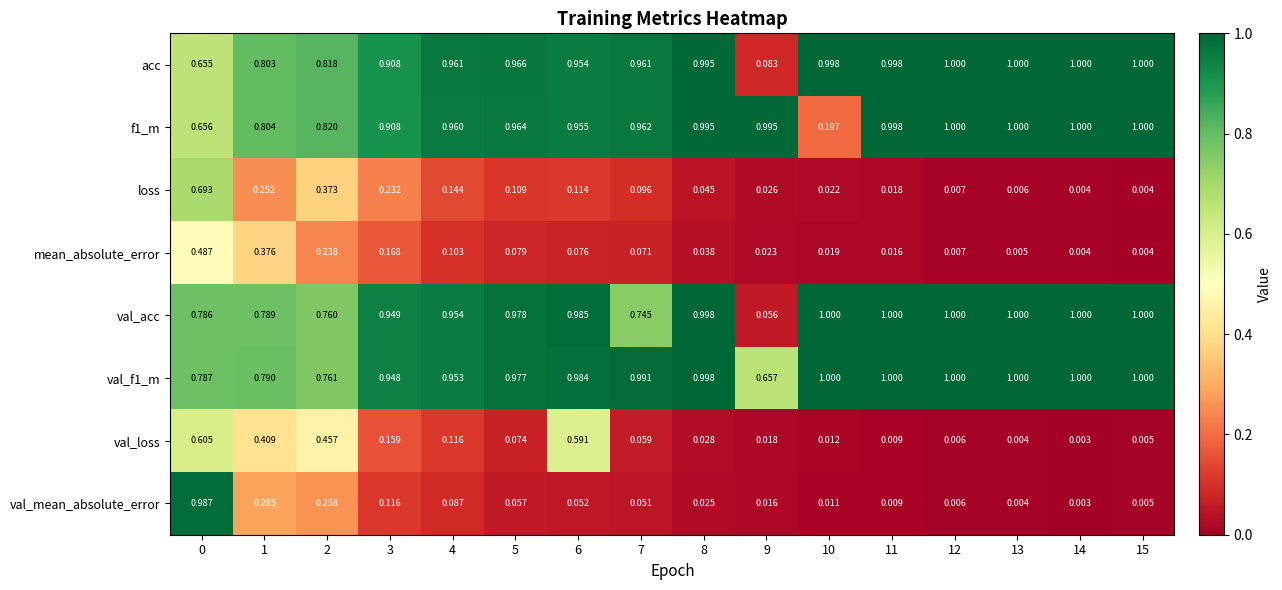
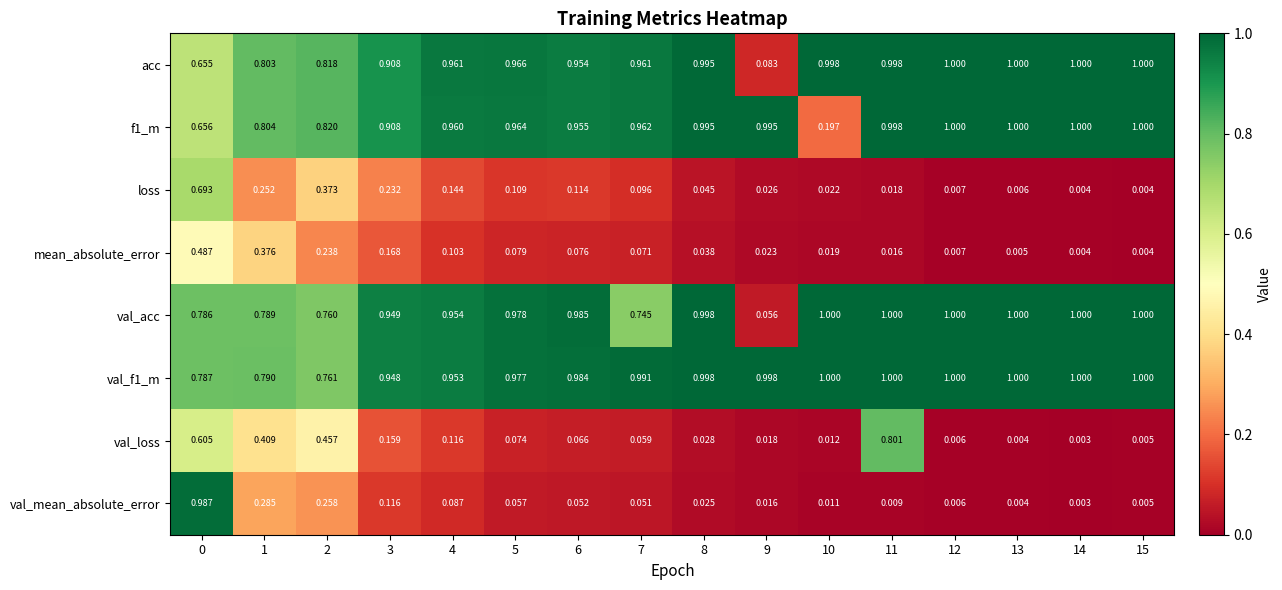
val_f1_m, 9: 0.657 -> 0.998
val_loss, 6: 0.591 -> 0.066
val_loss, 11: 0.009 -> 0.801
